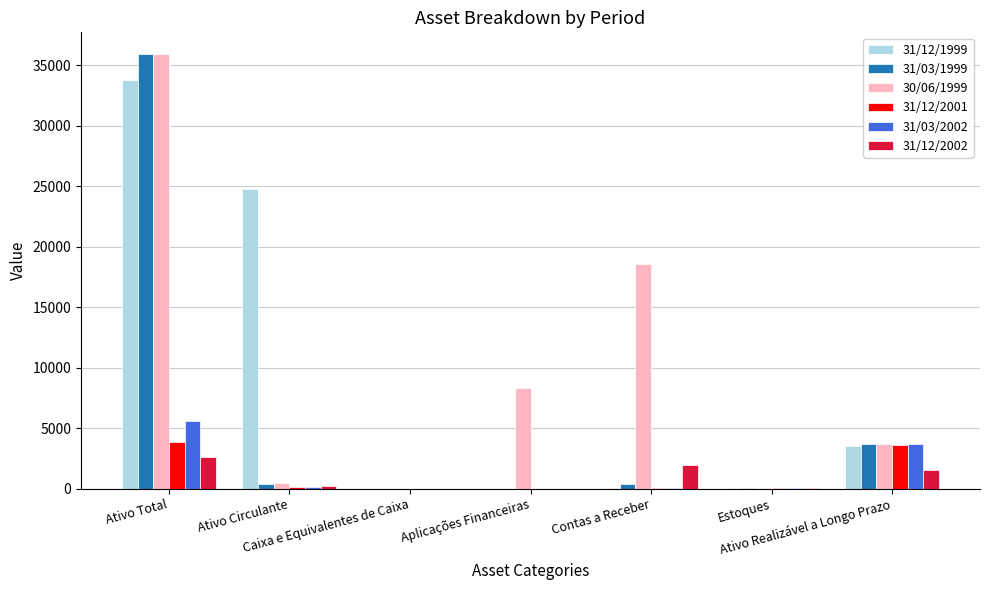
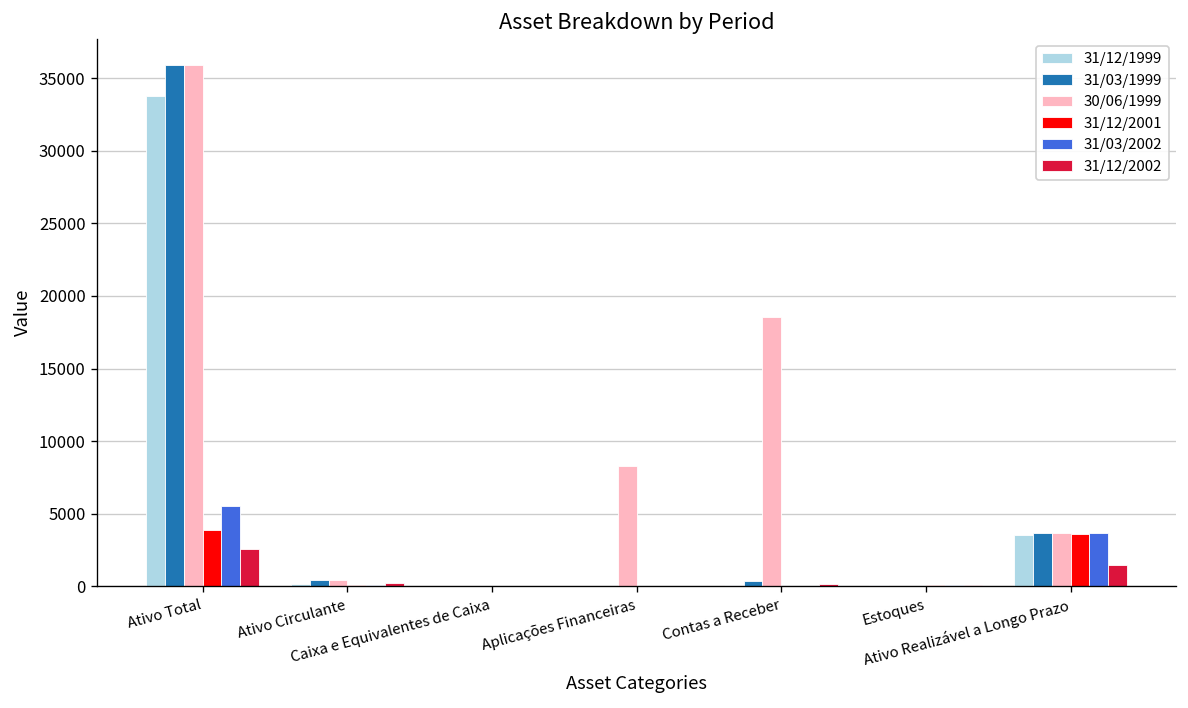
31/12/1999, Ativo Circulante: 24700 -> 200
31/12/2002, Contas a Receber: 2000 -> 200
